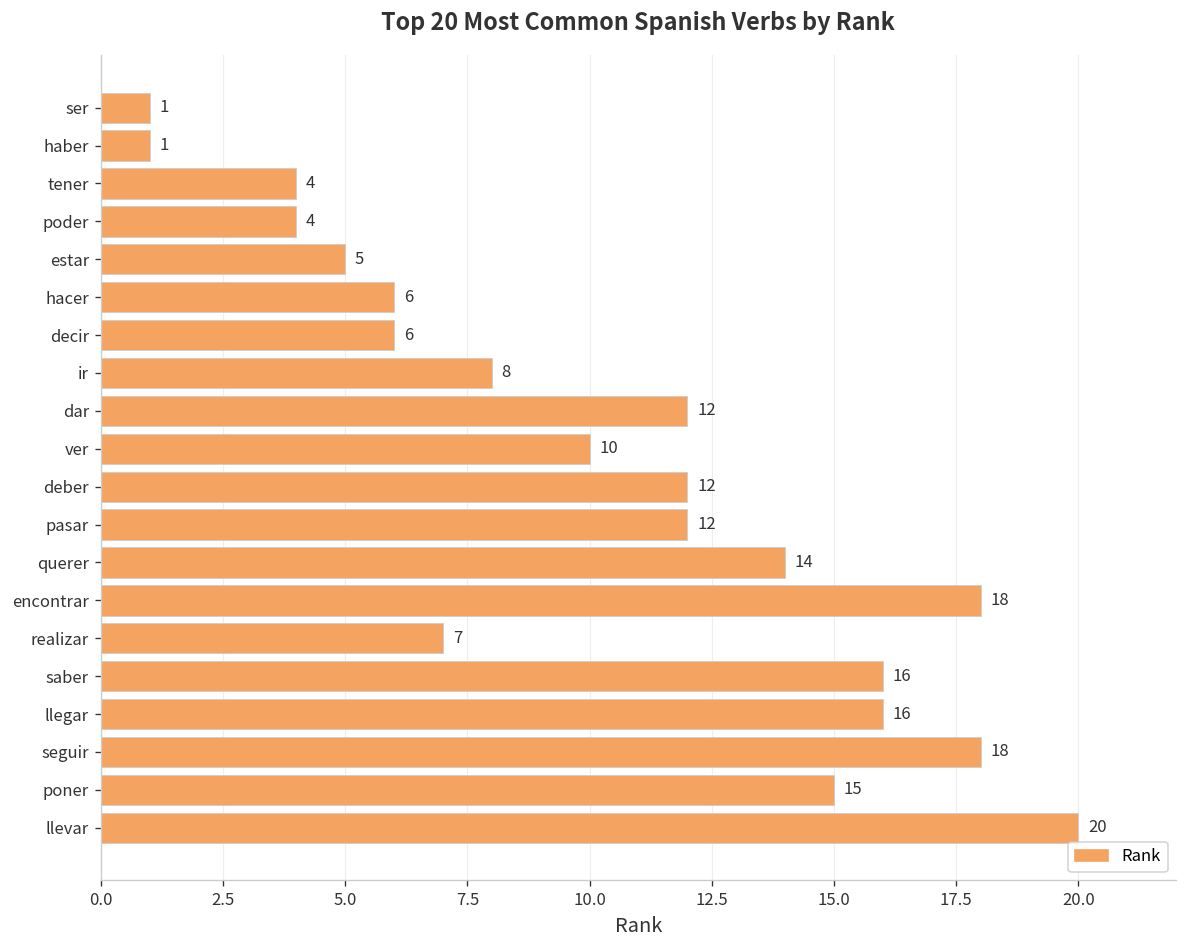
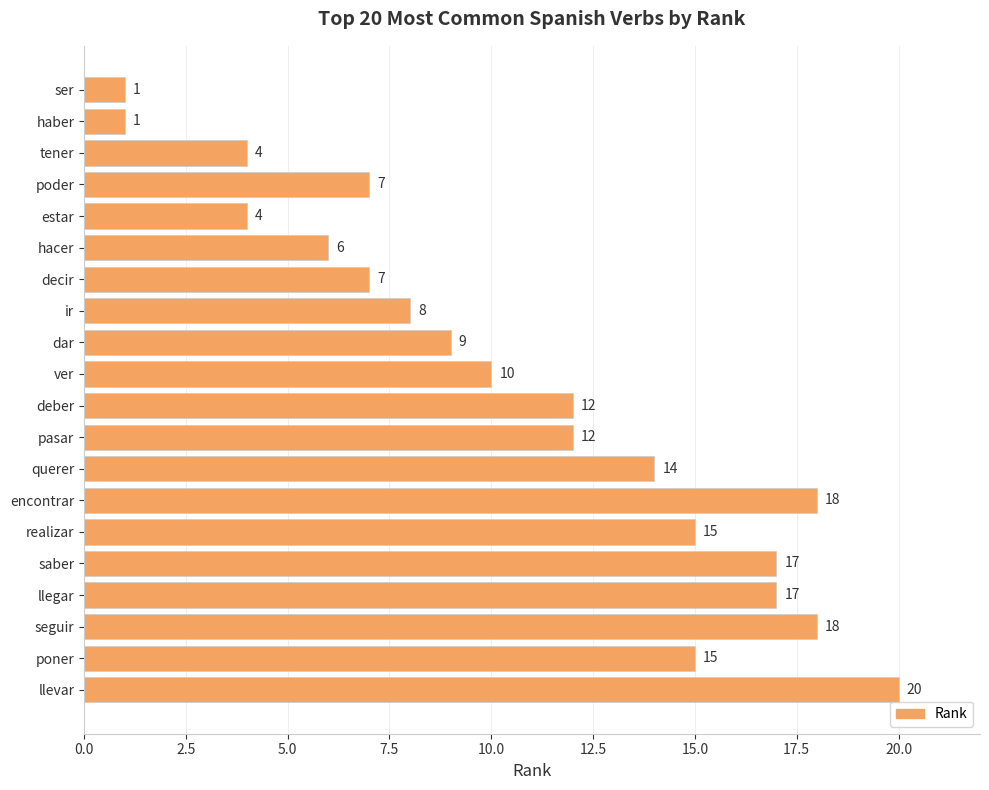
poder: 4 -> 7
estar: 5 -> 4
decir: 6 -> 7
dar: 12 -> 9
realizar: 7 -> 15
saber: 16 -> 17
llegar: 16 -> 17
